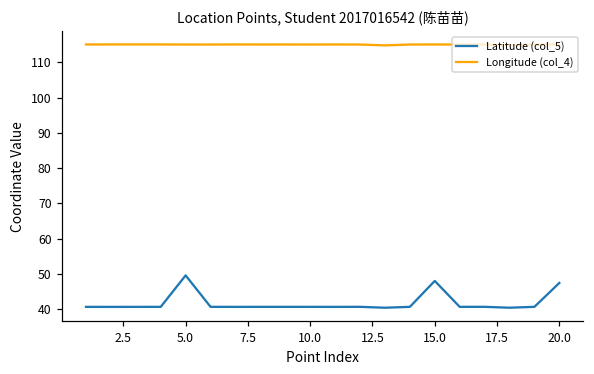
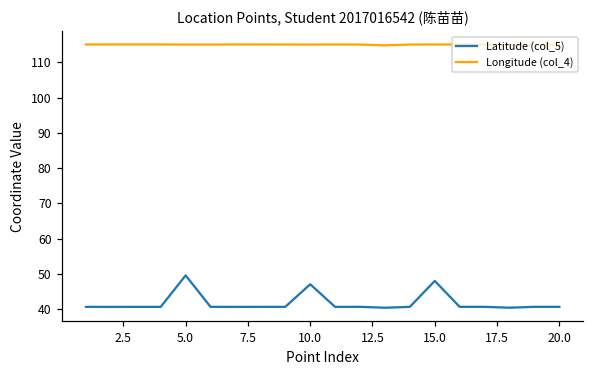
Latitude (col_5), 10.0: 41 -> 47
Latitude (col_5), 20.0: 47 -> 41
